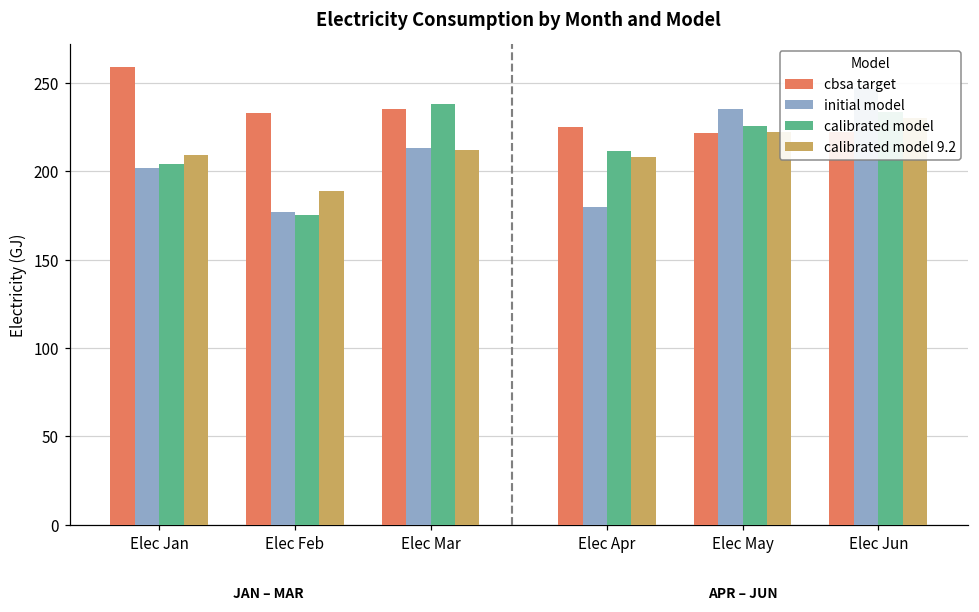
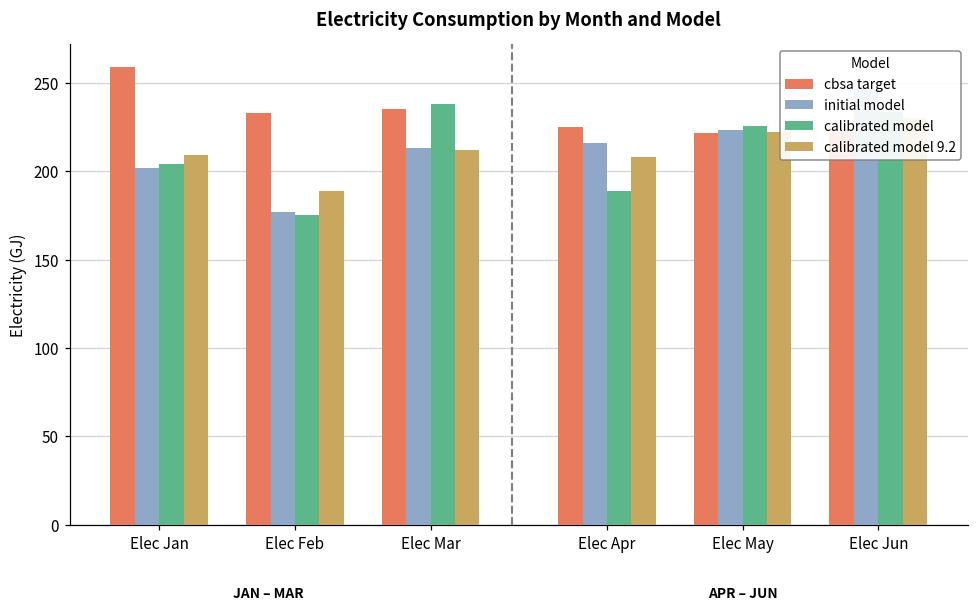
initial model, Elec Apr: 179 -> 216
calibrated model, Elec Apr: 211 -> 189
initial model, Elec May: 235 -> 223
